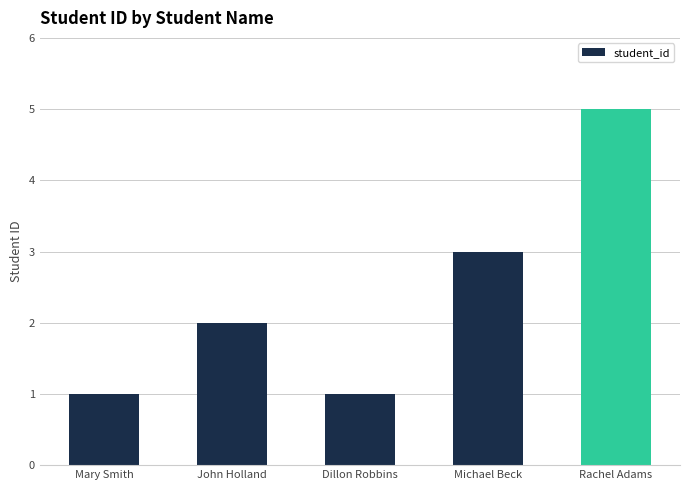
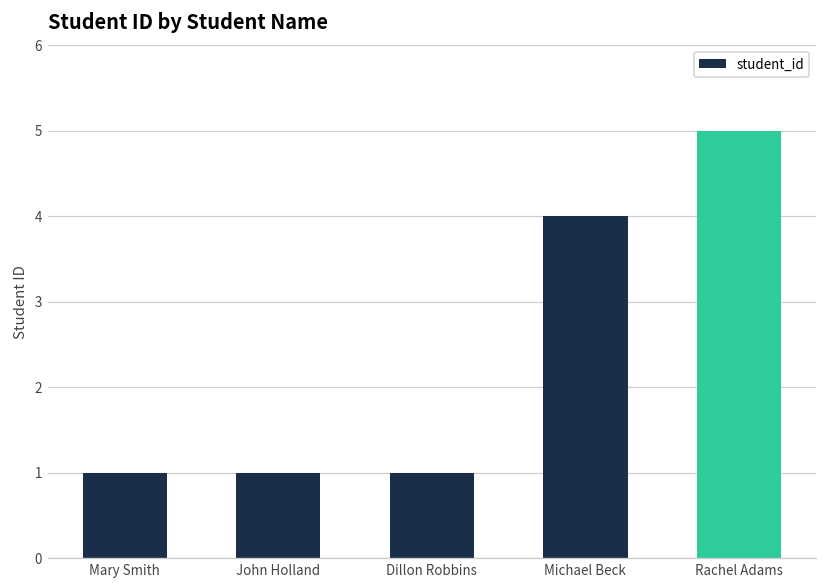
John Holland: 2 -> 1
Michael Beck: 3 -> 4
